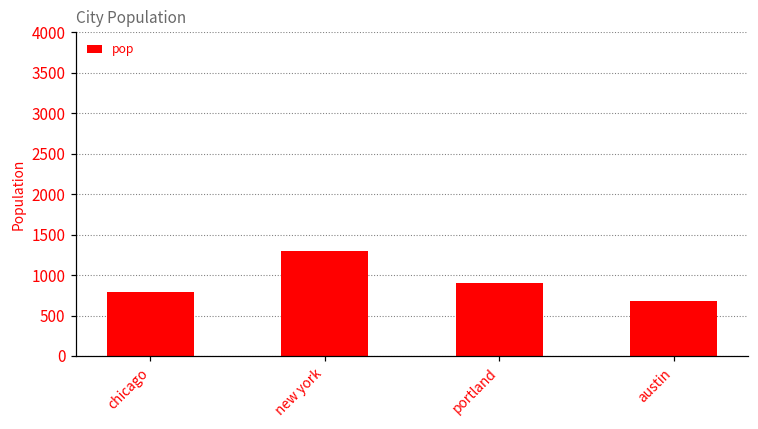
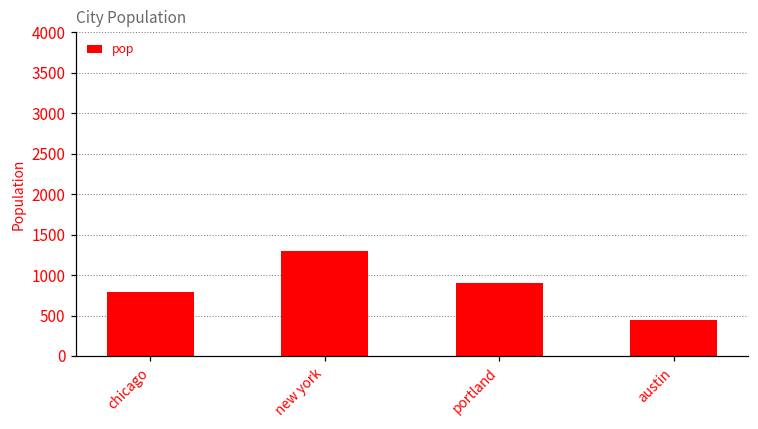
austin: 700 -> 500
